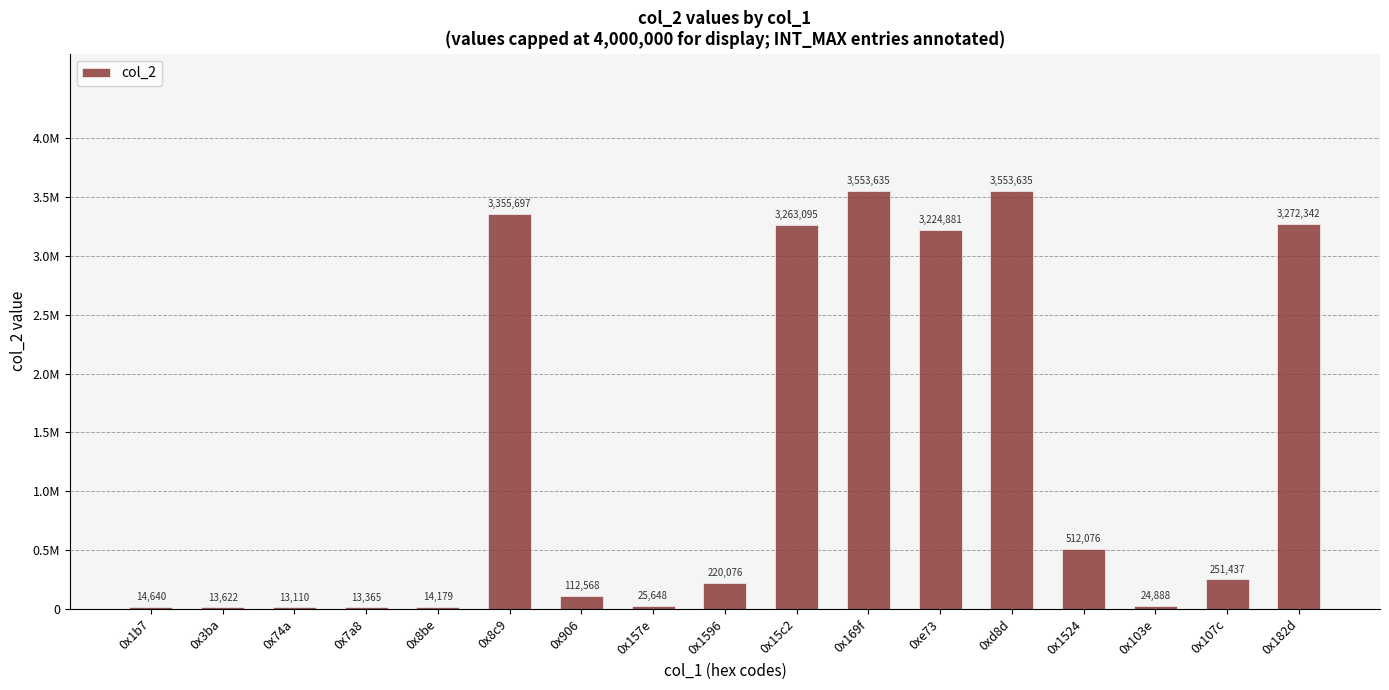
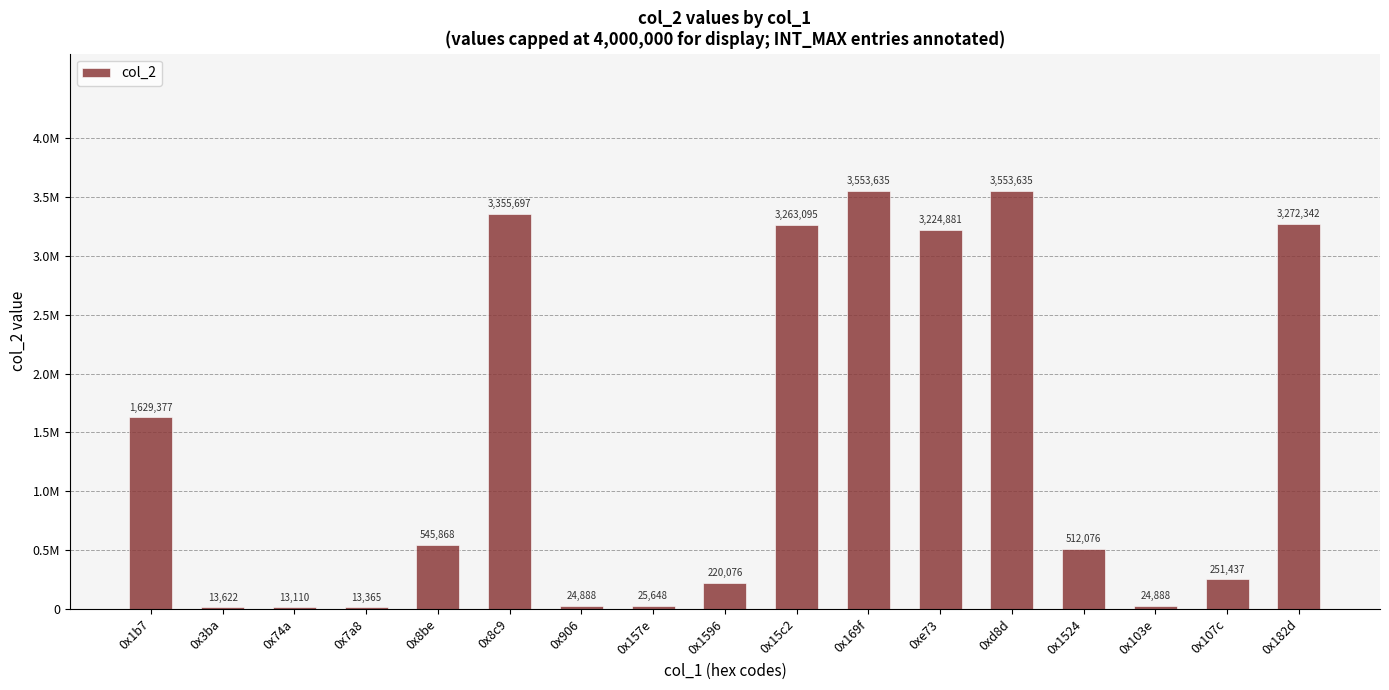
0x1b7: 14,640 -> 1,629,377
0x8be: 14,179 -> 545,868
0x906: 112,568 -> 24,888
